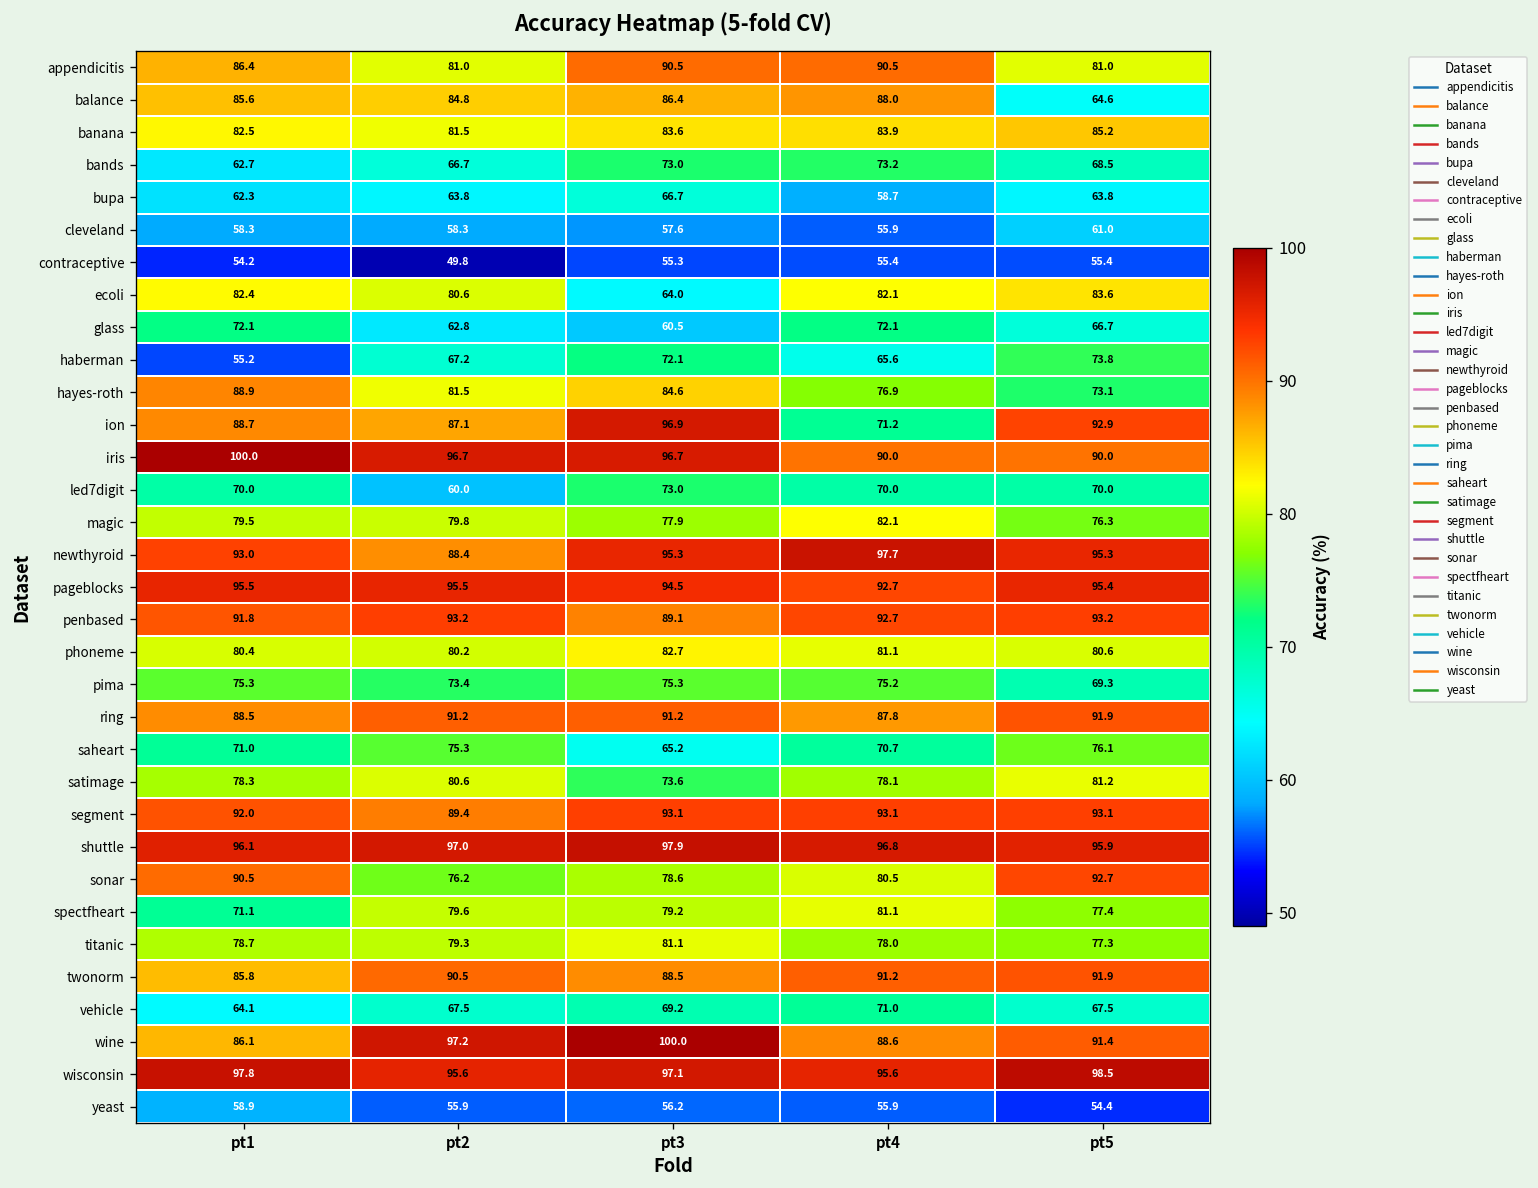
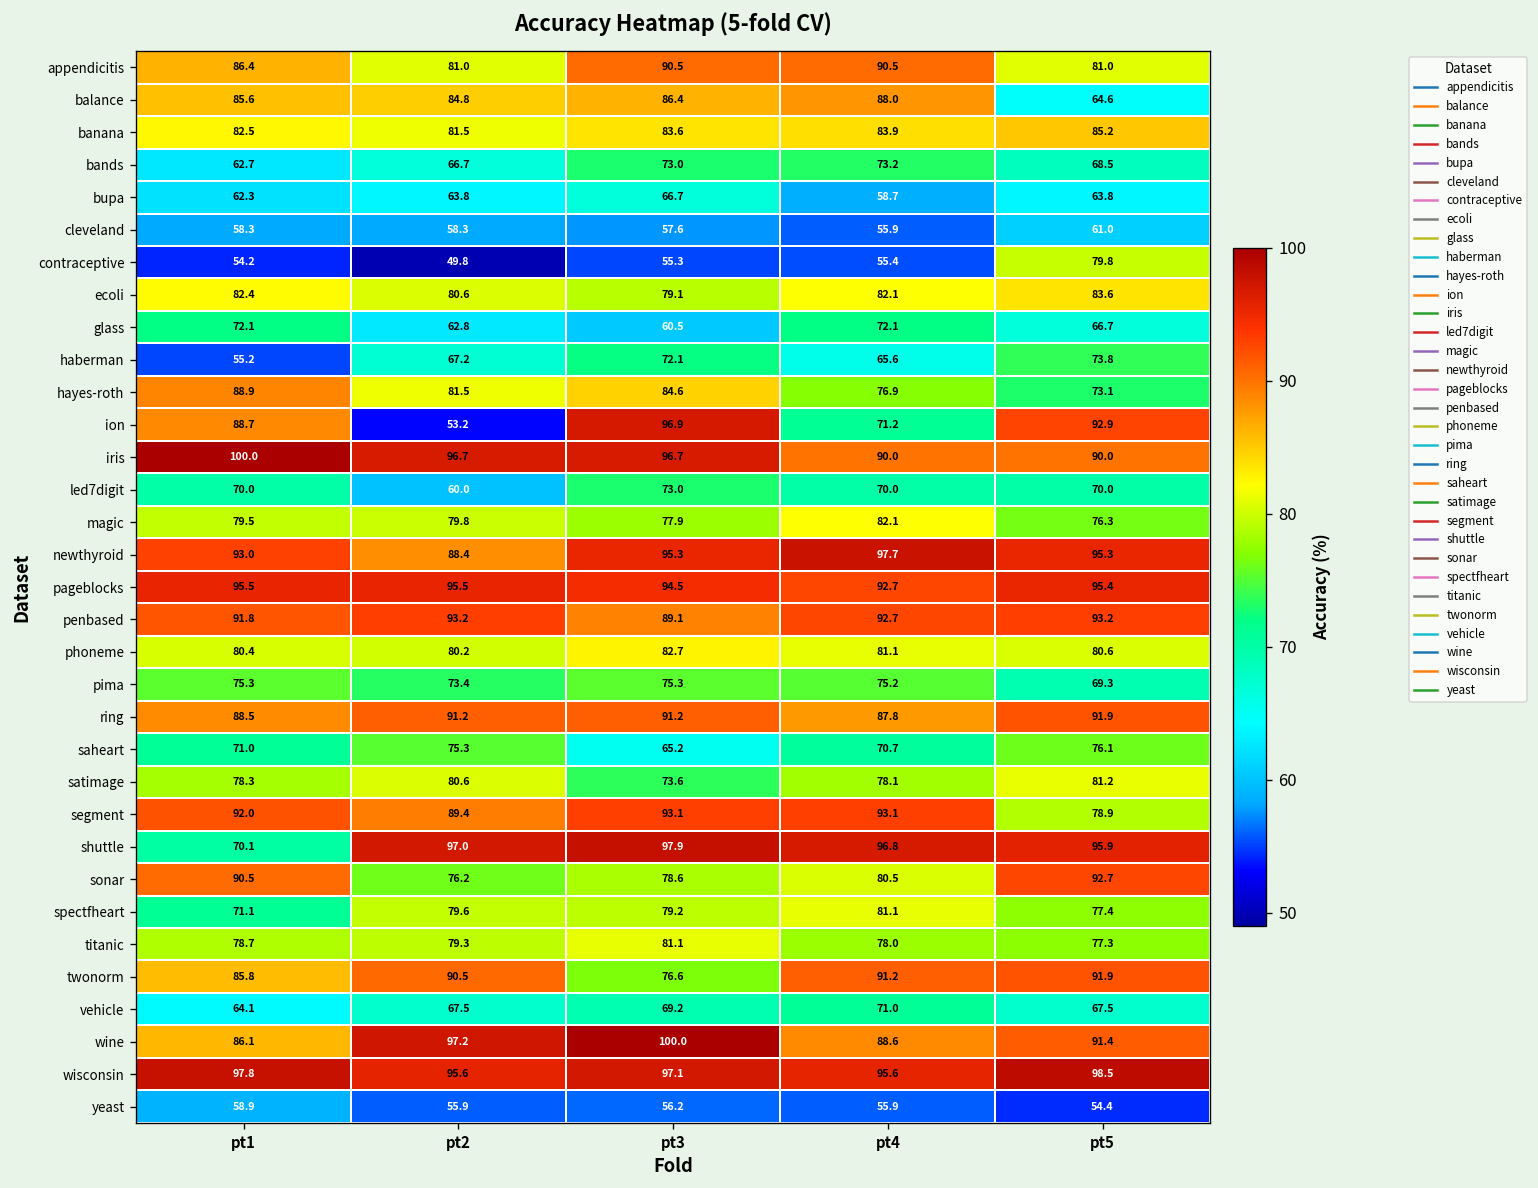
contraceptive, pt5: 55.4 -> 79.8
ecoli, pt3: 64.0 -> 79.1
ion, pt2: 87.1 -> 53.2
segment, pt5: 93.1 -> 78.9
shuttle, pt1: 96.1 -> 70.1
twonorm, pt3: 88.5 -> 76.6
